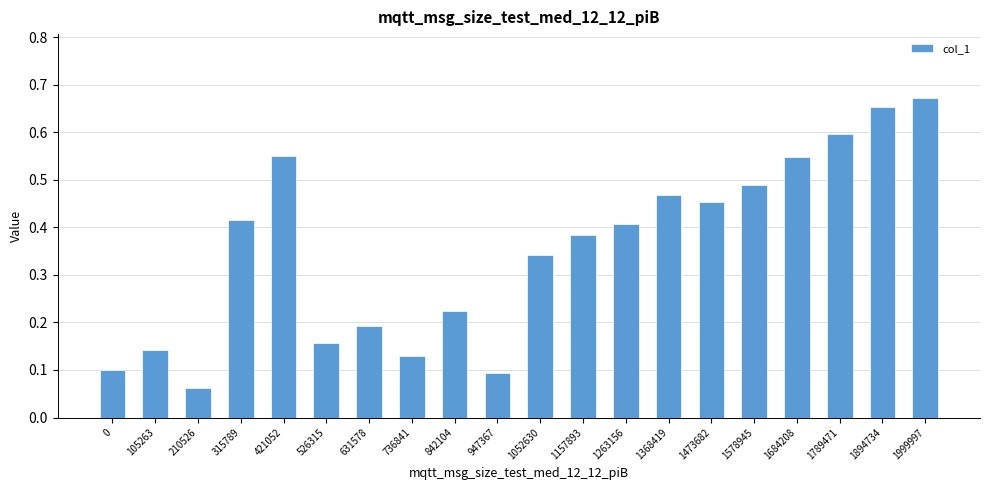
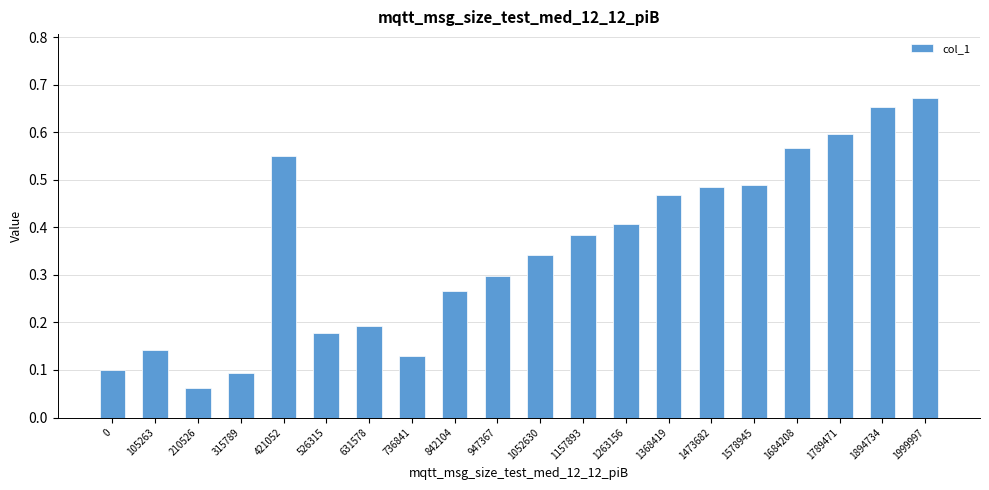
315789: 0.42 -> 0.09
526315: 0.16 -> 0.18
842104: 0.22 -> 0.27
947367: 0.09 -> 0.30
1473682: 0.45 -> 0.48
1684208: 0.55 -> 0.57
